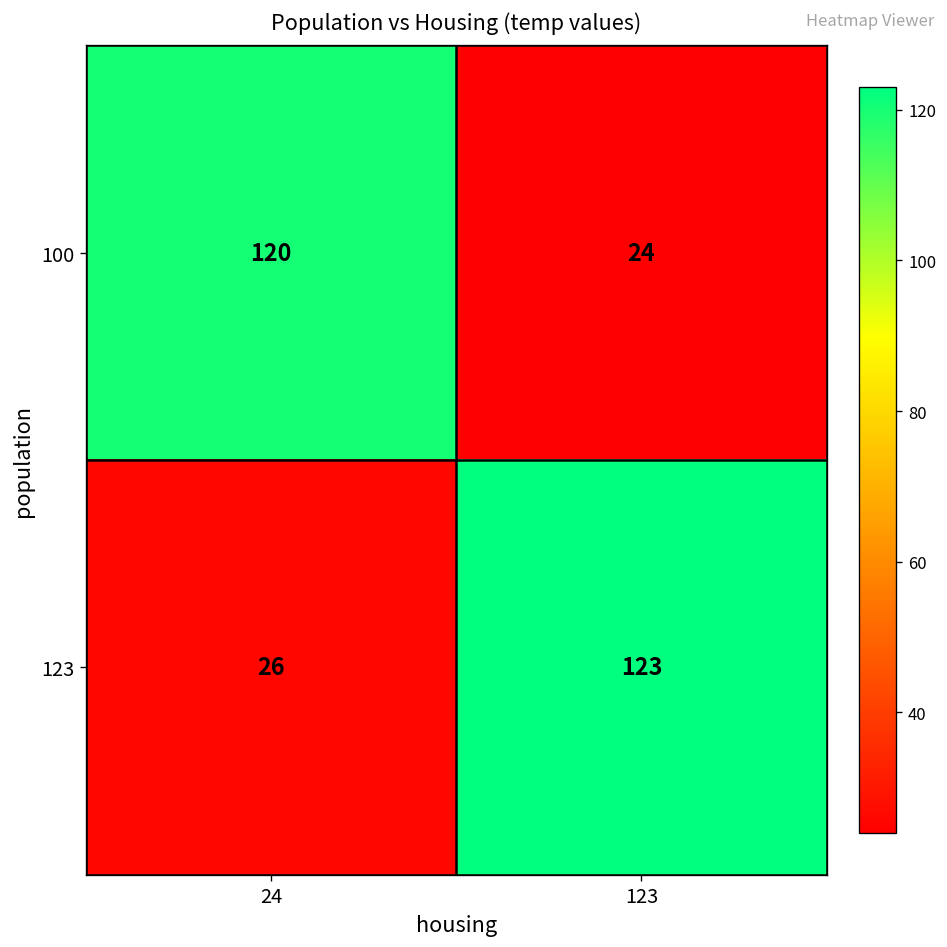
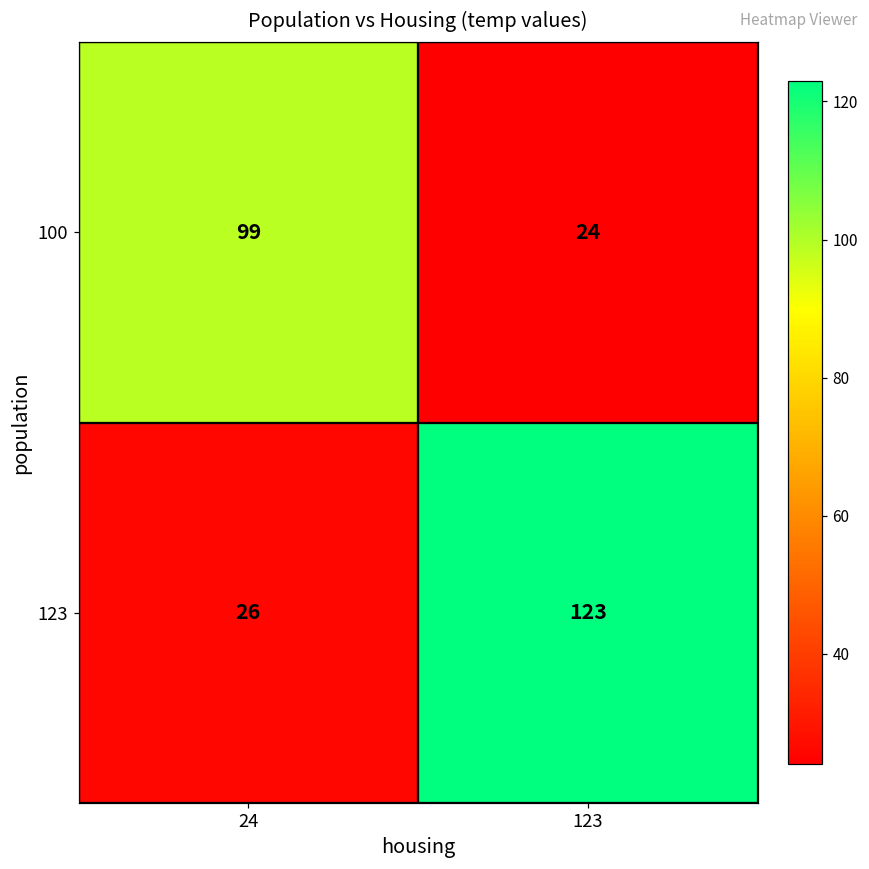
100, 24: 120 -> 99
